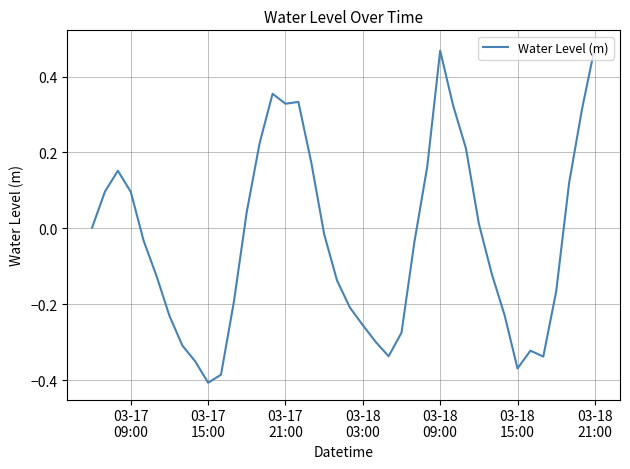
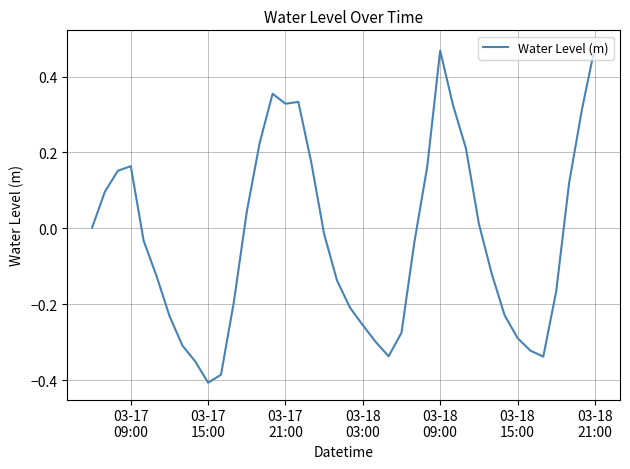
03-17 09:00: 0.10 -> 0.16
03-18 15:00: -0.37 -> -0.29
